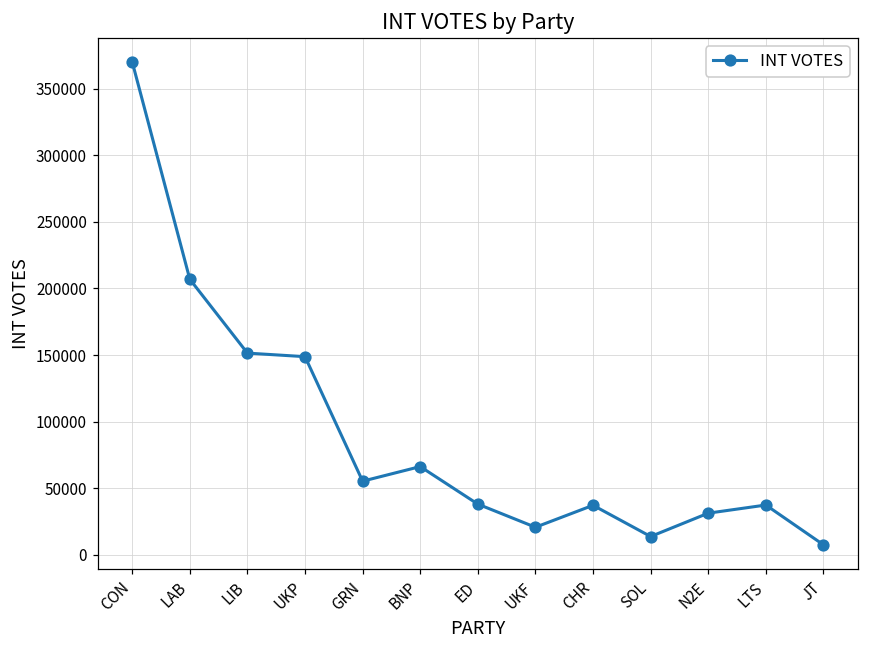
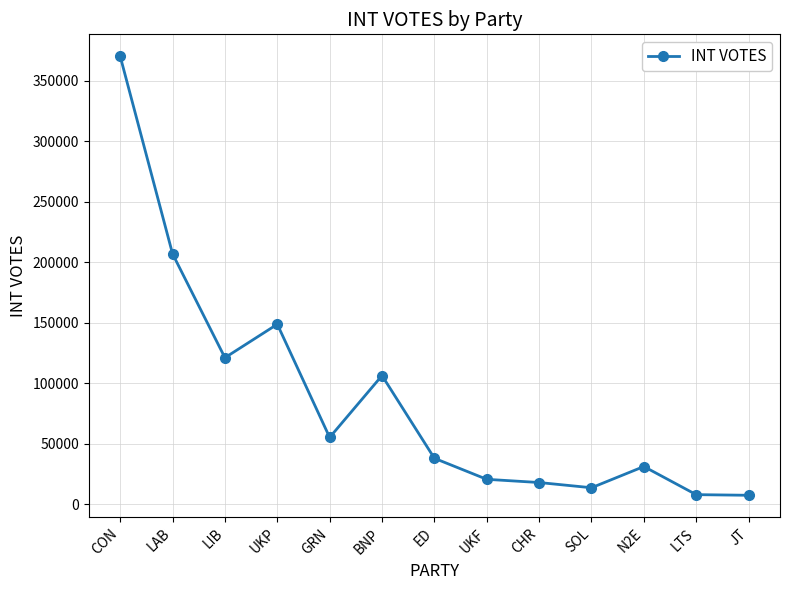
LIB: 151000 -> 121000
BNP: 66000 -> 106000
CHR: 37000 -> 18000
LTS: 37000 -> 8000
